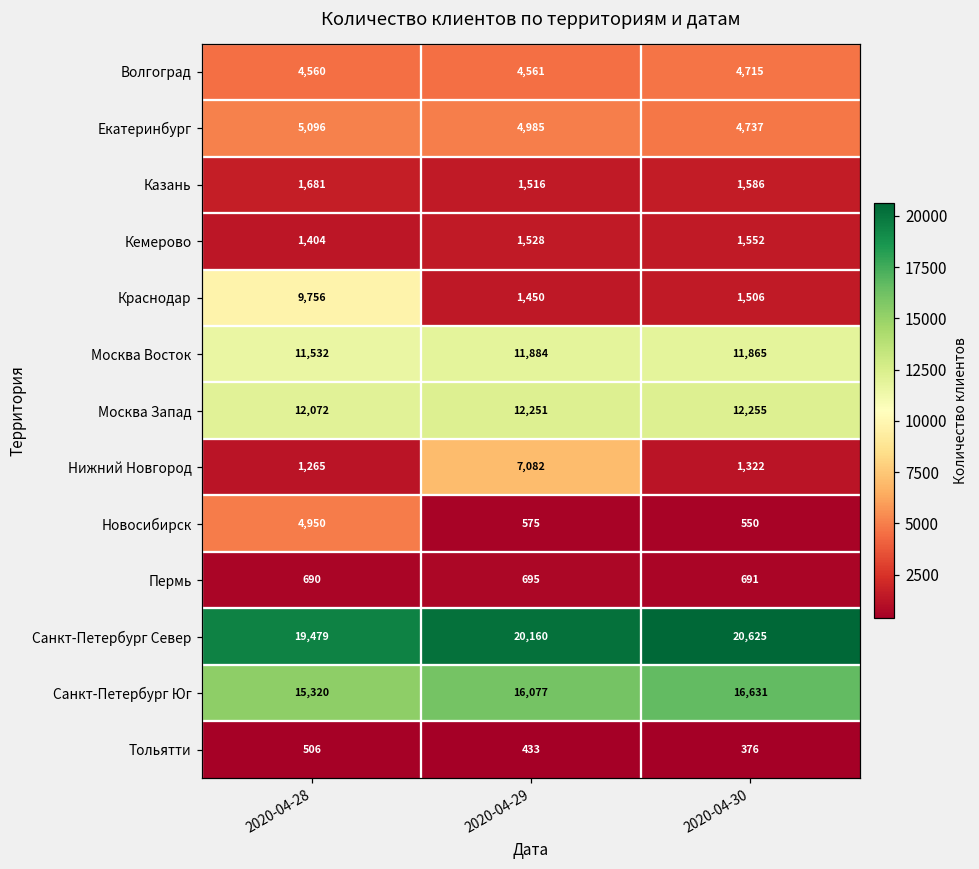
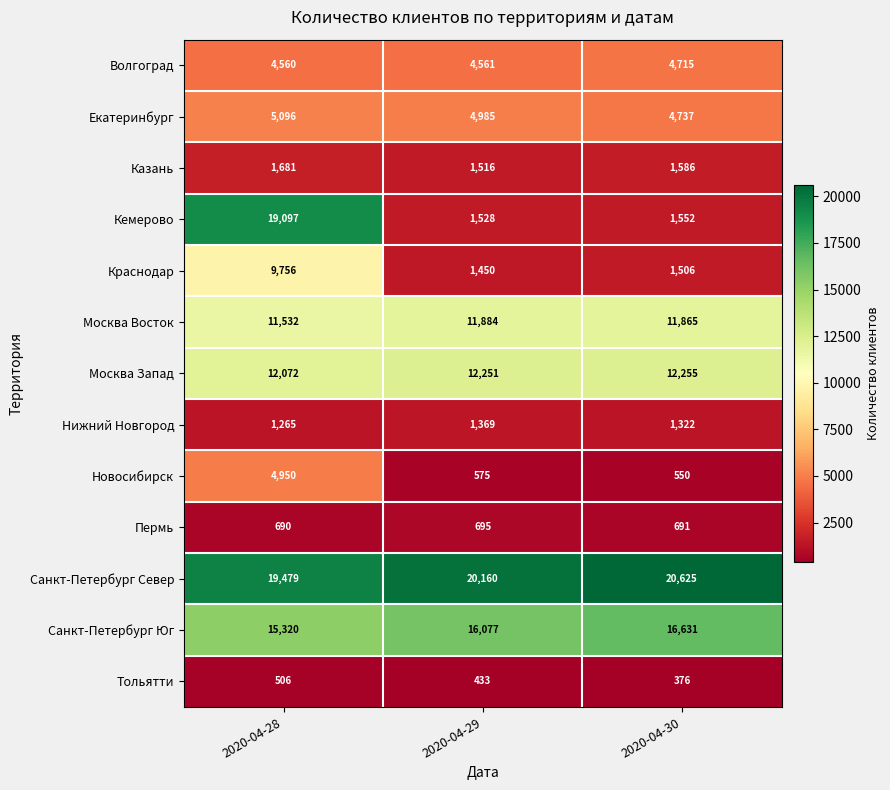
Кемерово, 2020-04-28: 1,404 -> 19,097
Нижний Новгород, 2020-04-29: 7,082 -> 1,369
